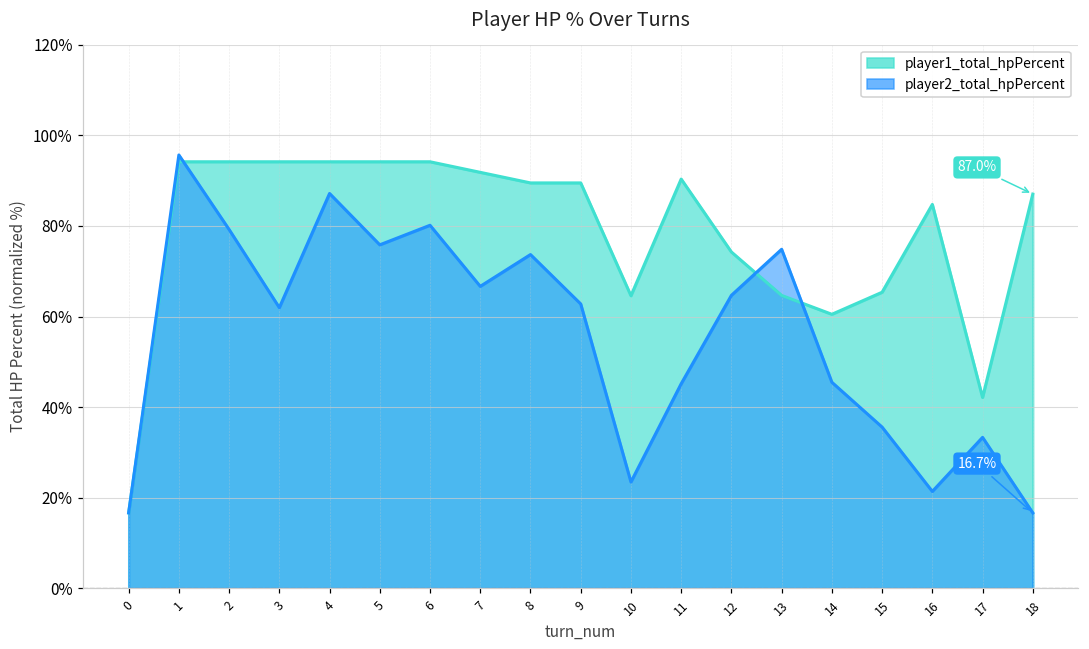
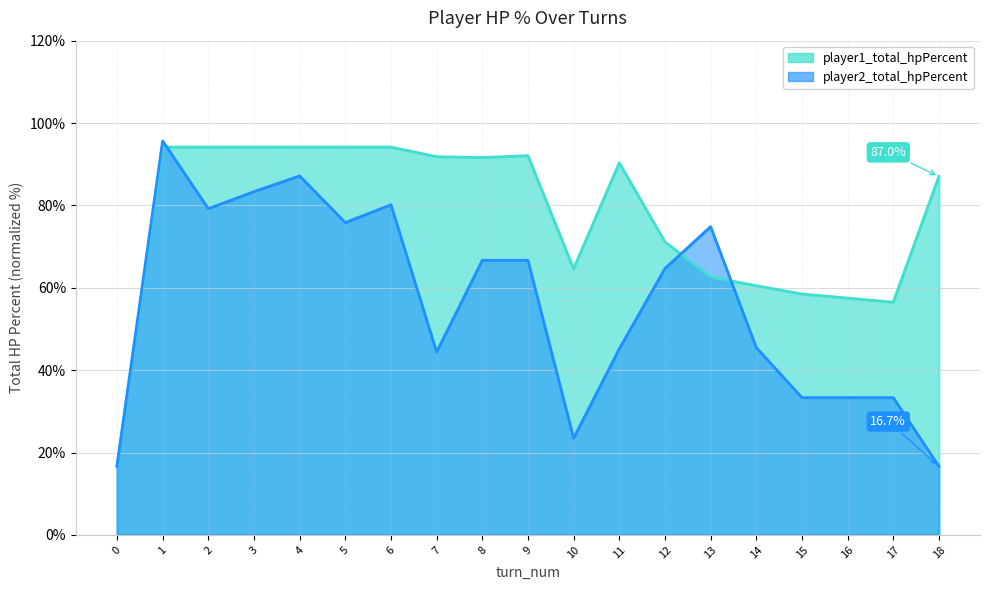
player2_total_hpPercent, 3: 62% -> 83%
player2_total_hpPercent, 7: 67% -> 44%
player1_total_hpPercent, 8: 90% -> 92%
player2_total_hpPercent, 8: 74% -> 67%
player1_total_hpPercent, 9: 90% -> 92%
player2_total_hpPercent, 9: 63% -> 67%
player1_total_hpPercent, 12: 74% -> 71%
player1_total_hpPercent, 13: 65% -> 63%
player1_total_hpPercent, 15: 65% -> 59%
player2_total_hpPercent, 15: 36% -> 33%
player1_total_hpPercent, 16: 85% -> 58%
player2_total_hpPercent, 16: 21% -> 33%
player1_total_hpPercent, 17: 42% -> 57%
